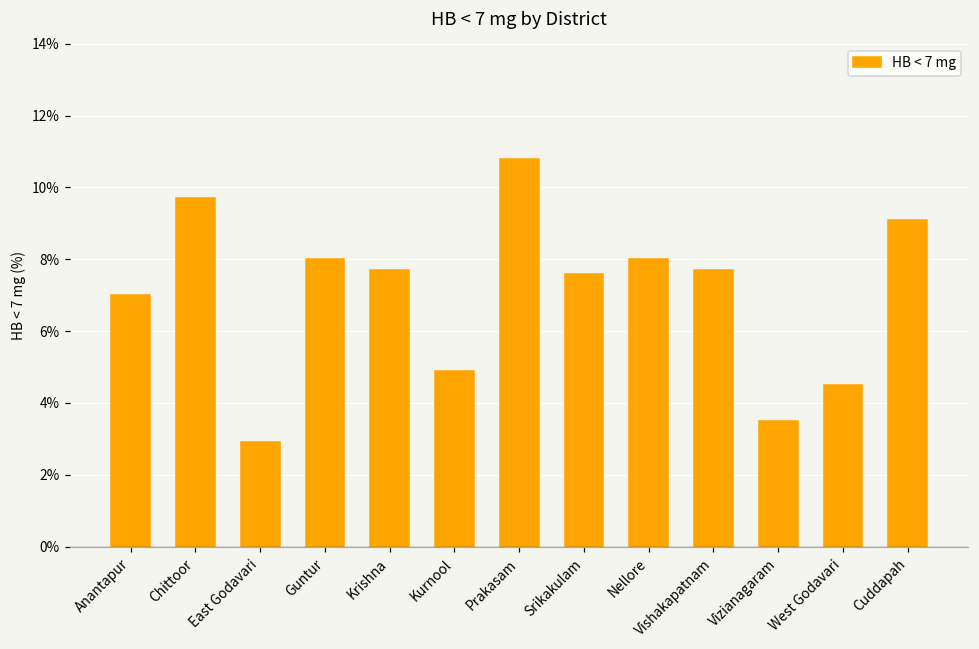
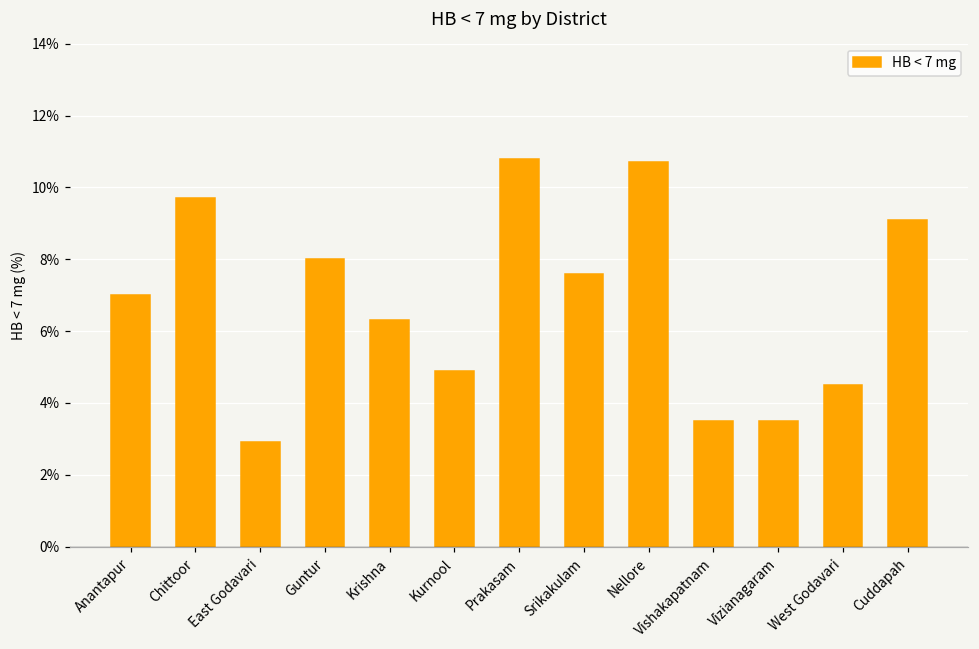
Krishna: 7.7% -> 6.3%
Nellore: 8.0% -> 10.7%
Vishakapatnam: 7.7% -> 3.5%
